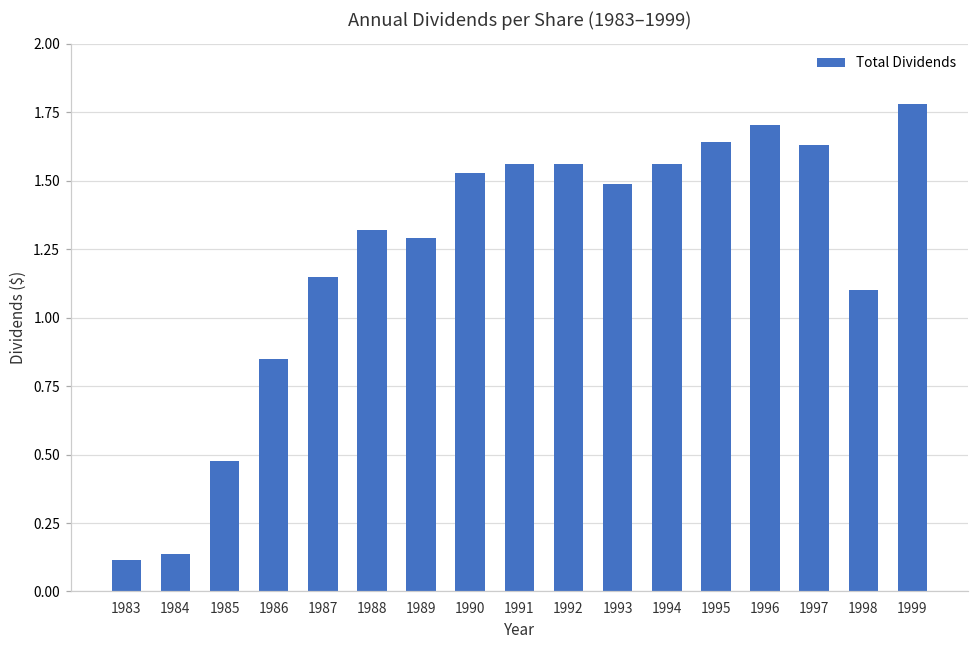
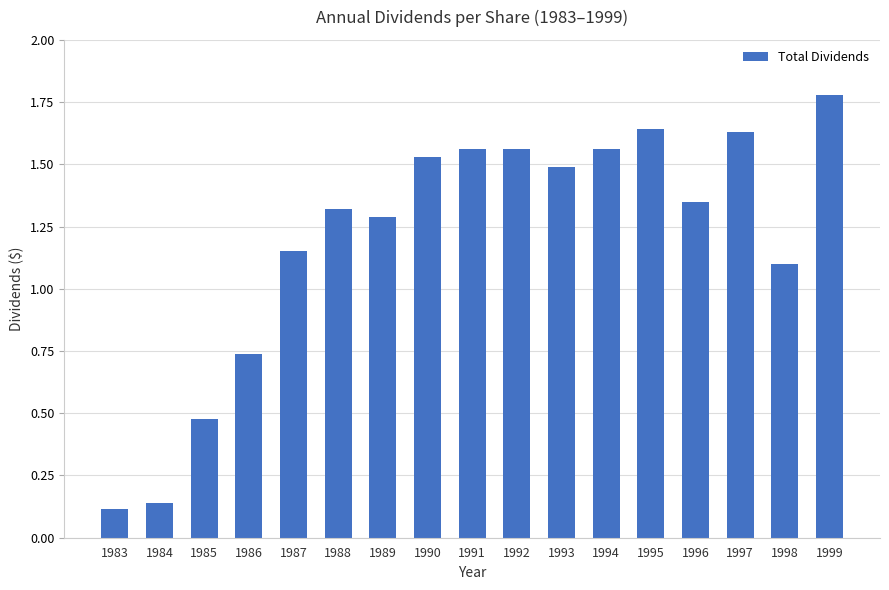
1986: 0.85 -> 0.74
1996: 1.71 -> 1.35
